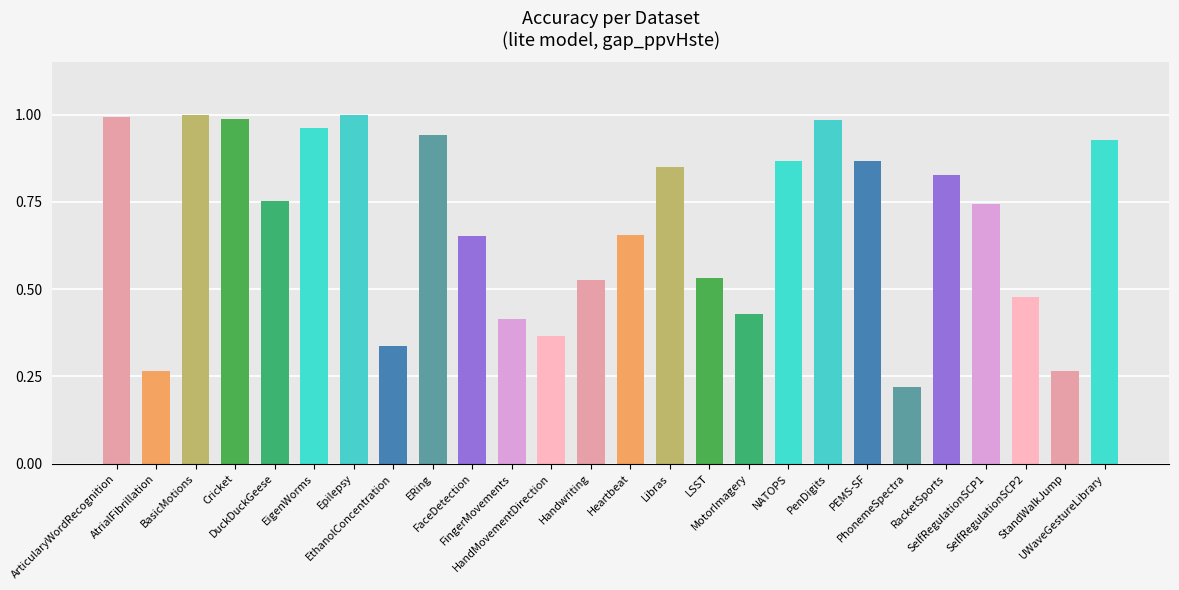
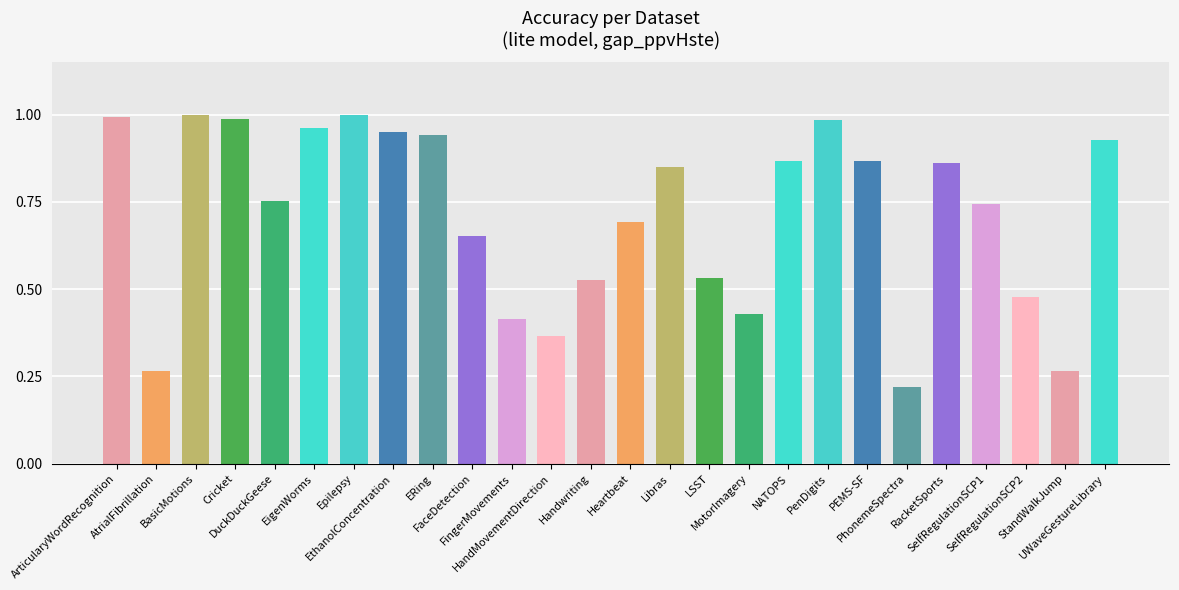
EthanolConcentration: 0.34 -> 0.95
Heartbeat: 0.65 -> 0.69
RacketSports: 0.83 -> 0.86
